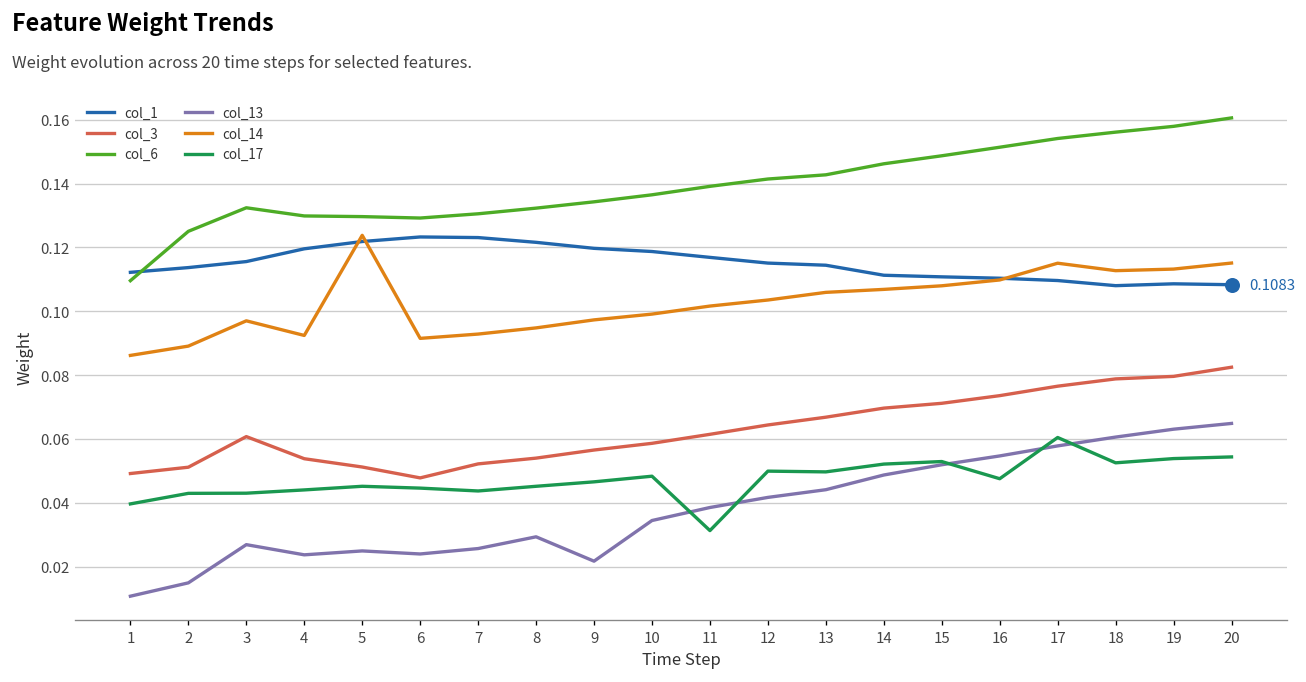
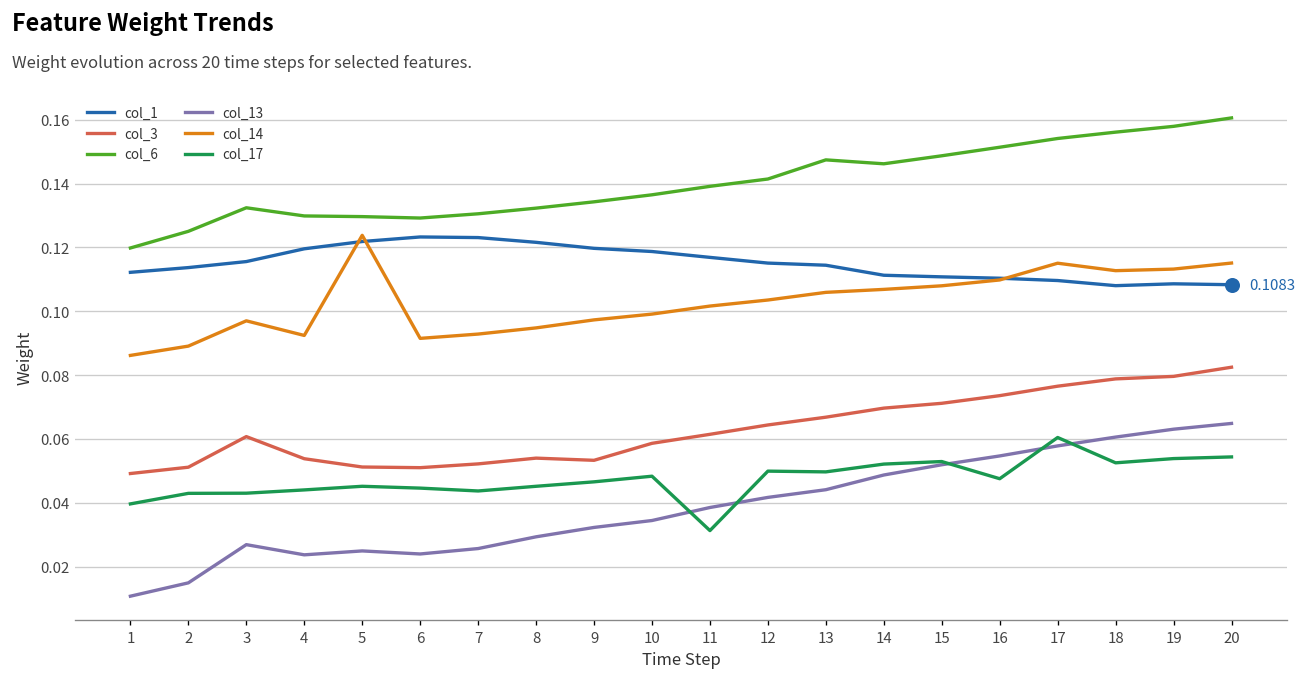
col_6, 1: 0.110 -> 0.120
col_3, 6: 0.048 -> 0.051
col_3, 9: 0.057 -> 0.053
col_13, 9: 0.022 -> 0.032
col_6, 13: 0.143 -> 0.147
